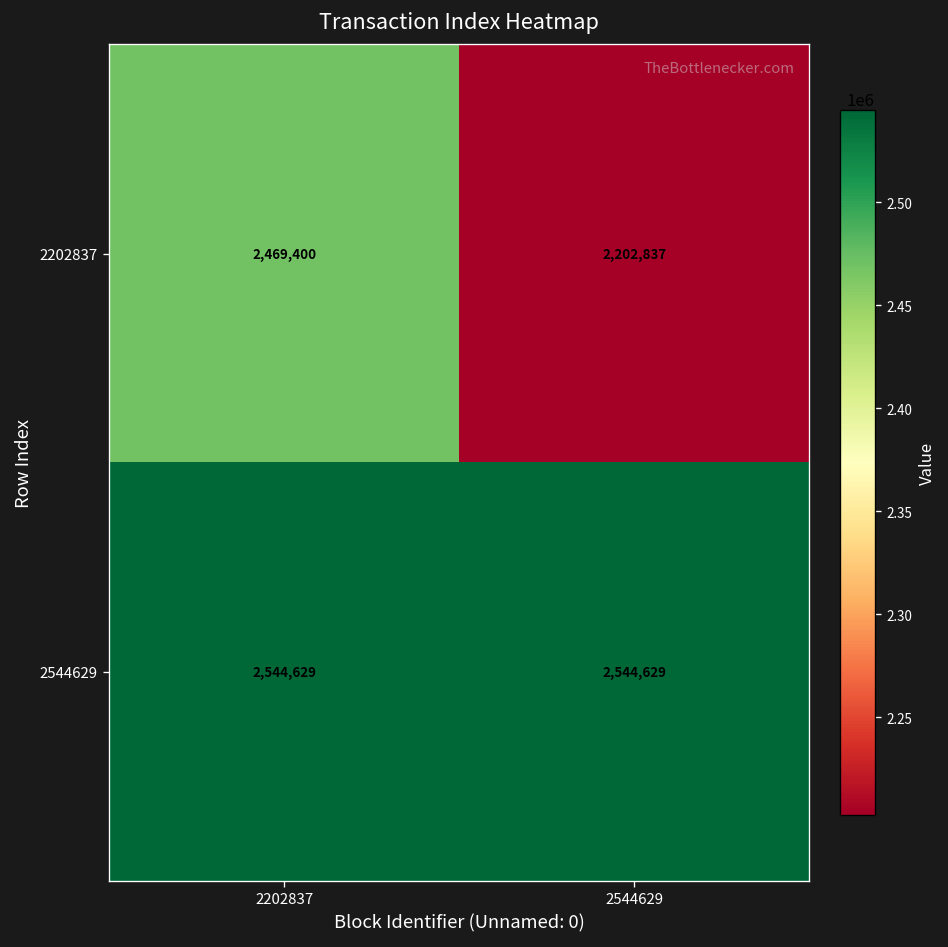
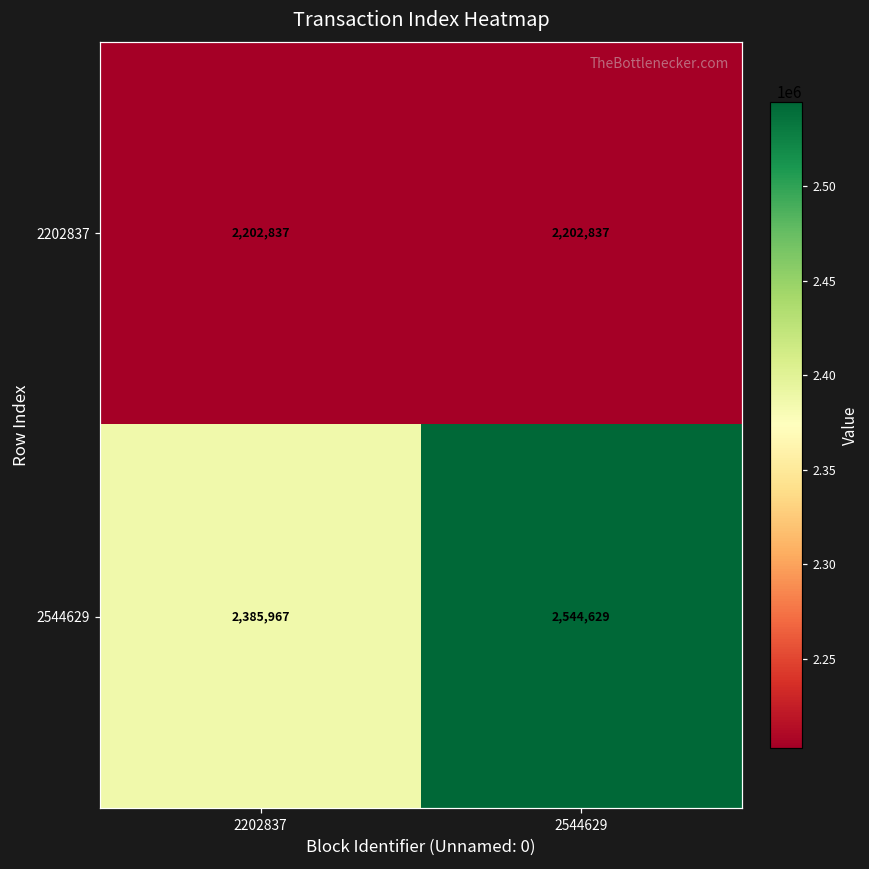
2202837, 2202837: 2,469,400 -> 2,202,837
2544629, 2202837: 2,544,629 -> 2,385,967
